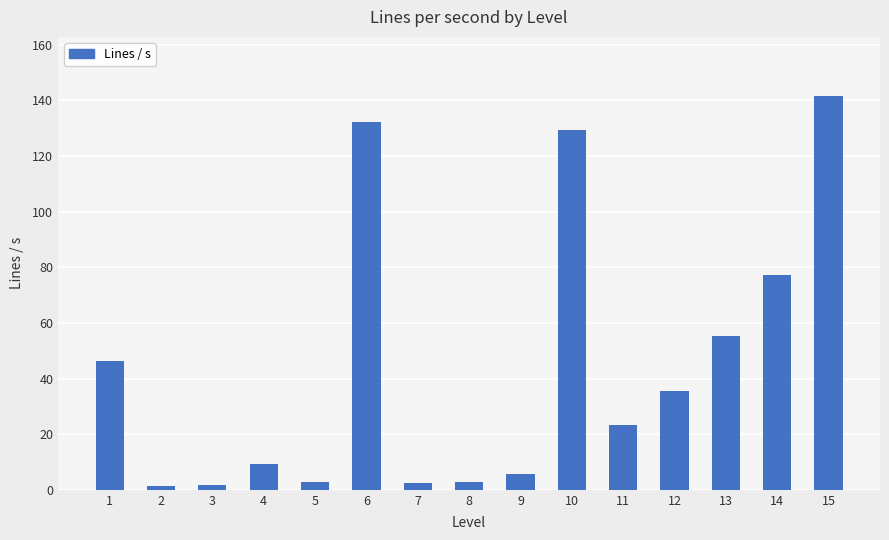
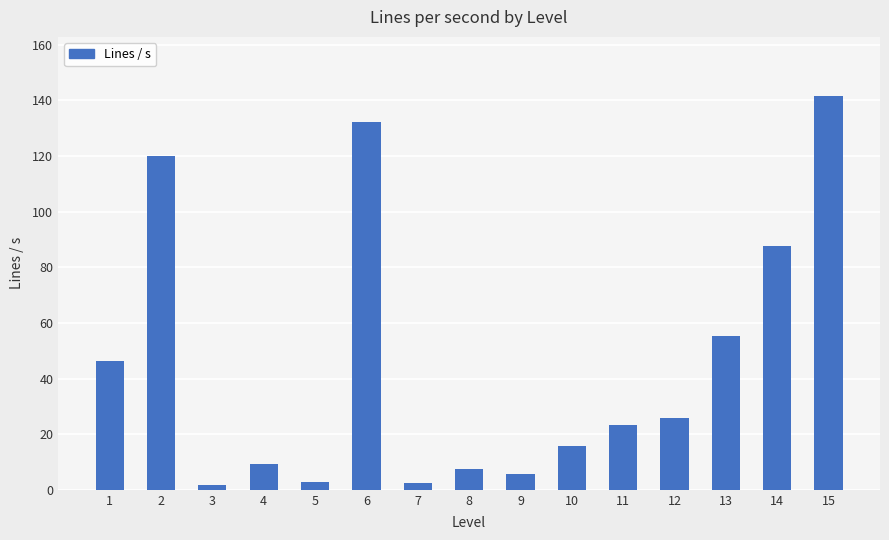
2: 1 -> 120
8: 3 -> 7
10: 129 -> 16
12: 35 -> 26
14: 77 -> 88
